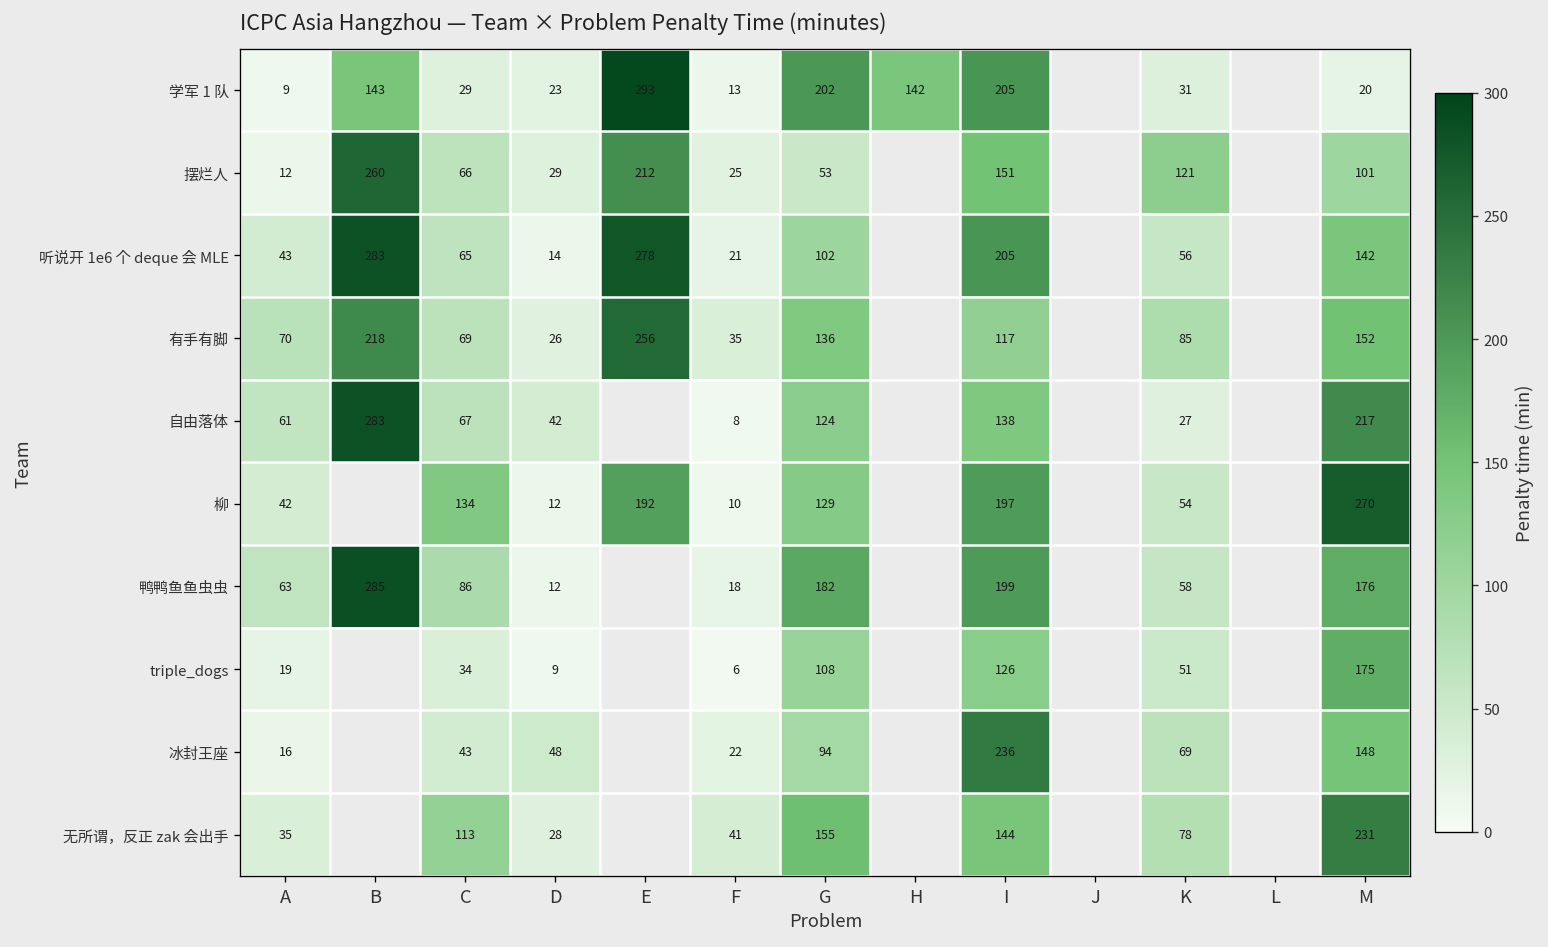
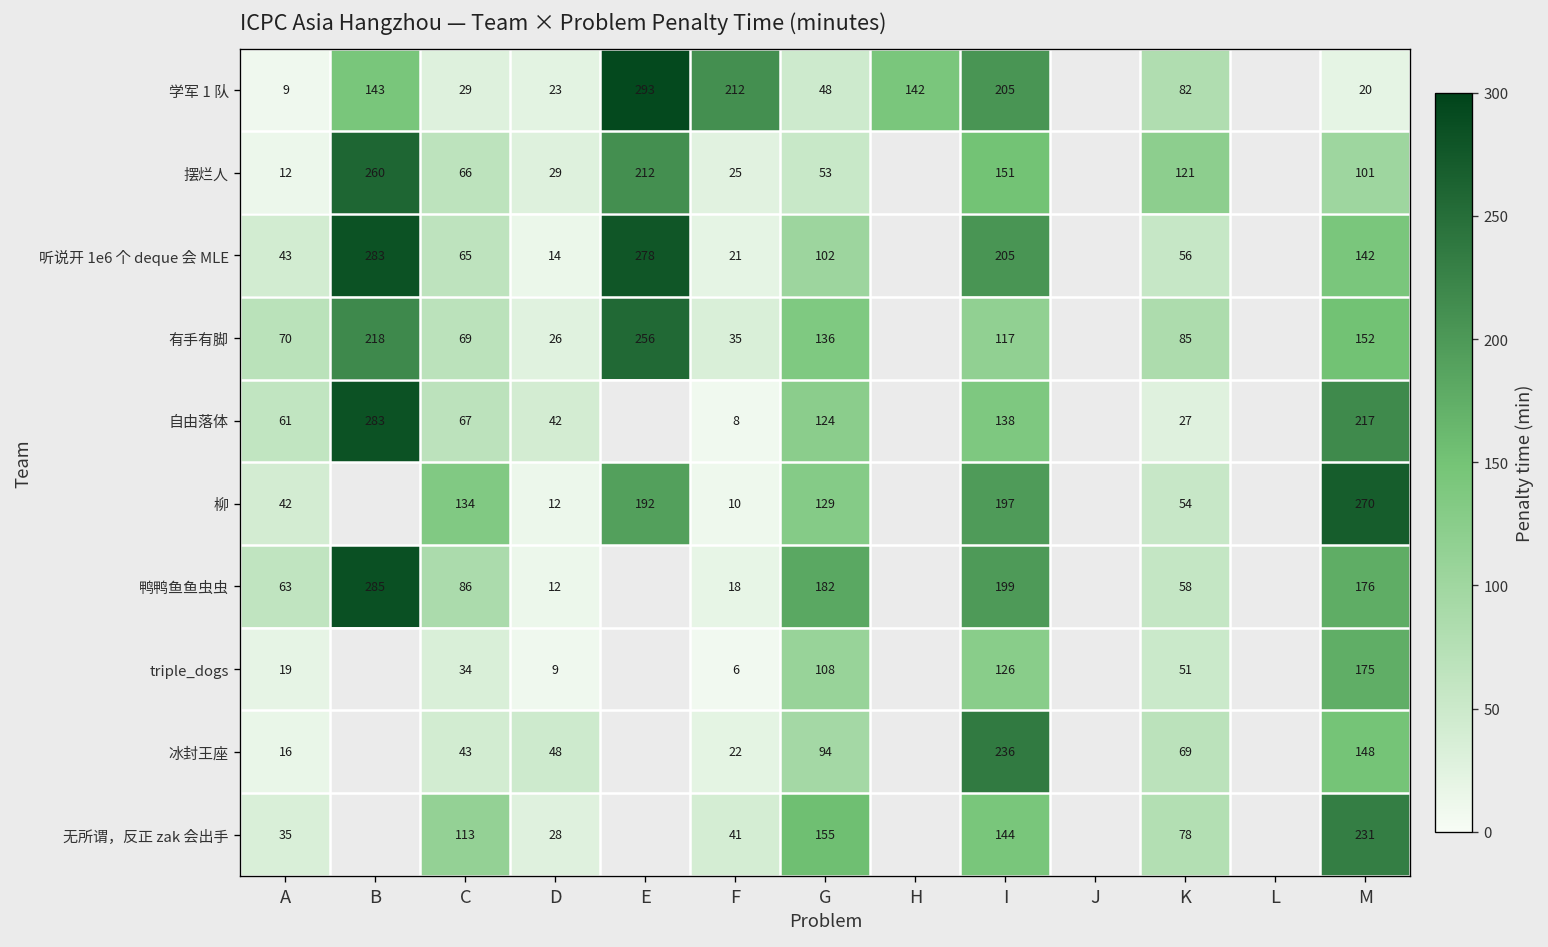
学军 1 队, F: 13 -> 212
学军 1 队, G: 202 -> 48
学军 1 队, K: 31 -> 82
